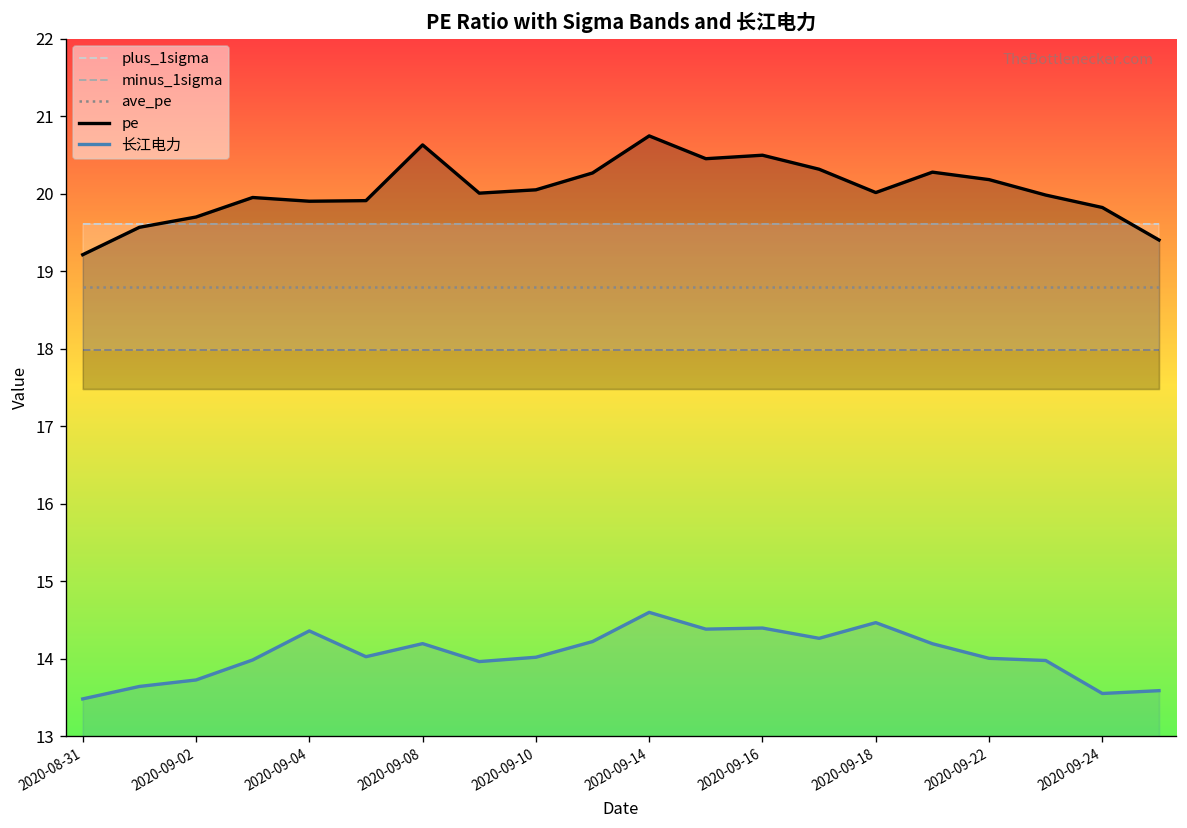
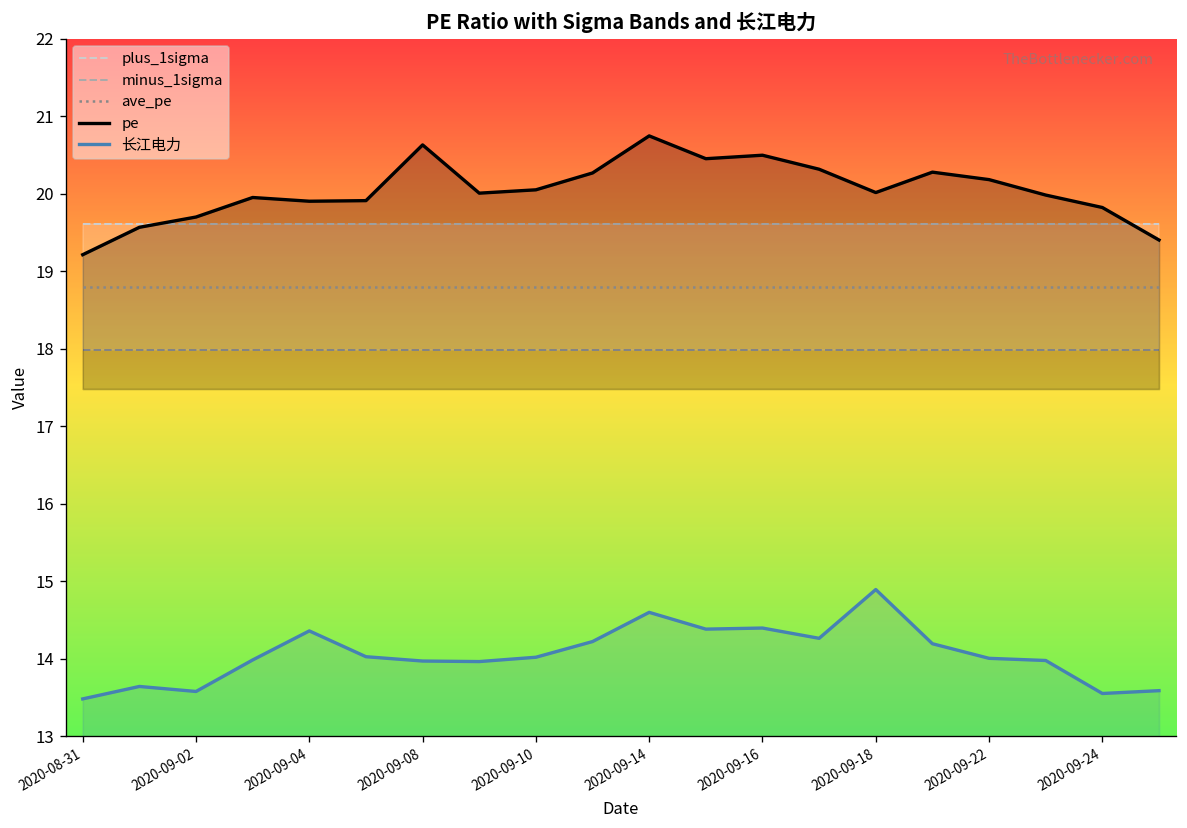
长江电力, 2020-09-02: 13.7 -> 13.6
长江电力, 2020-09-08: 14.2 -> 14.0
长江电力, 2020-09-18: 14.5 -> 14.9
